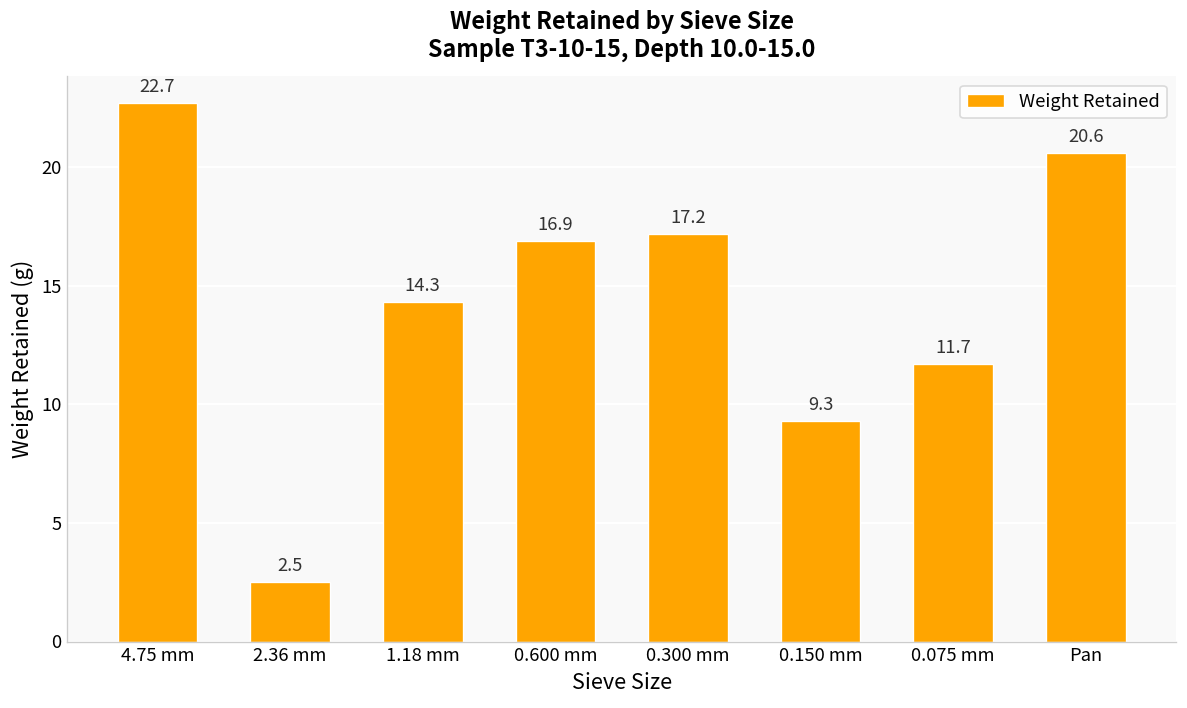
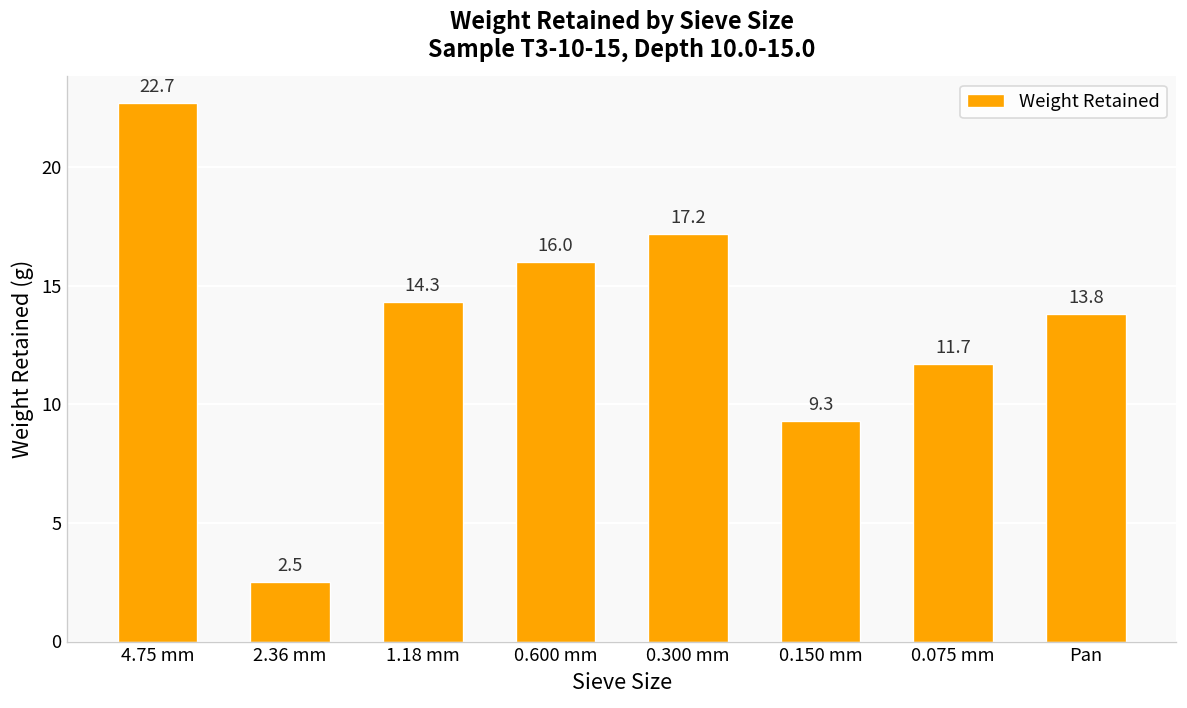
0.600 mm: 16.9 -> 16.0
Pan: 20.6 -> 13.8
